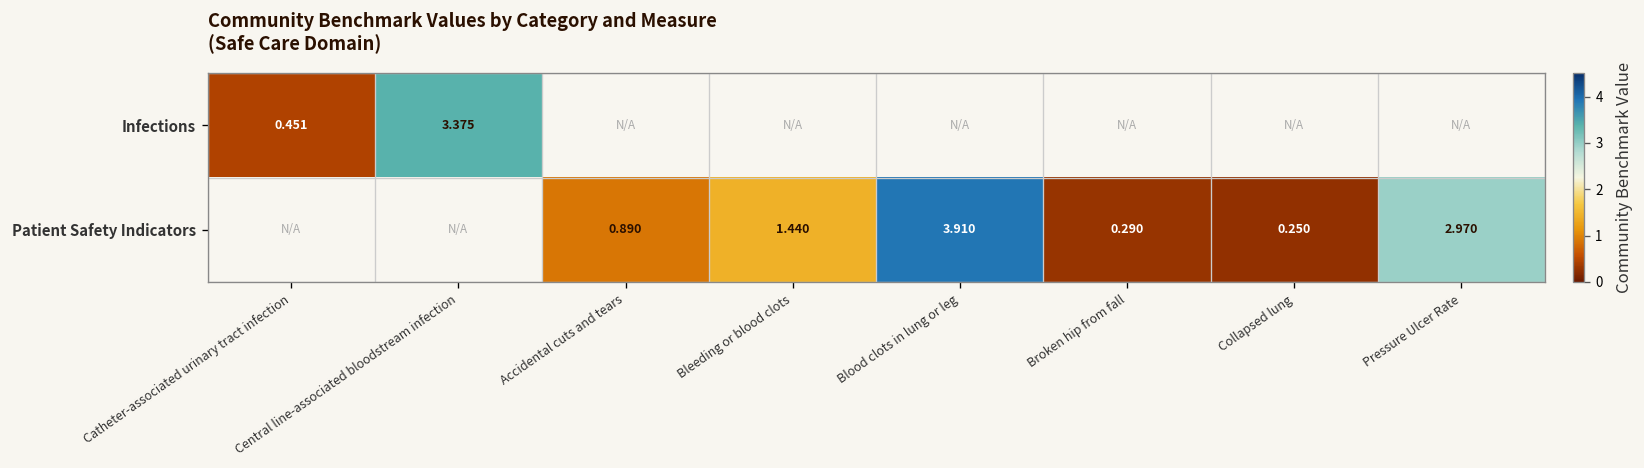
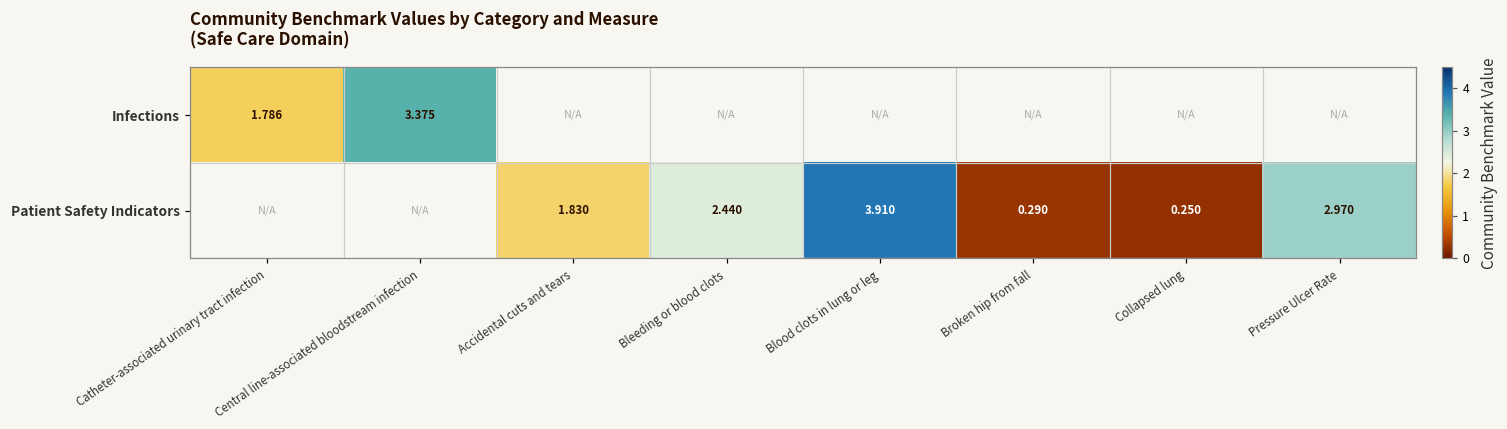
Infections, Catheter-associated urinary tract infection: 0.451 -> 1.786
Patient Safety Indicators, Accidental cuts and tears: 0.890 -> 1.830
Patient Safety Indicators, Bleeding or blood clots: 1.440 -> 2.440
